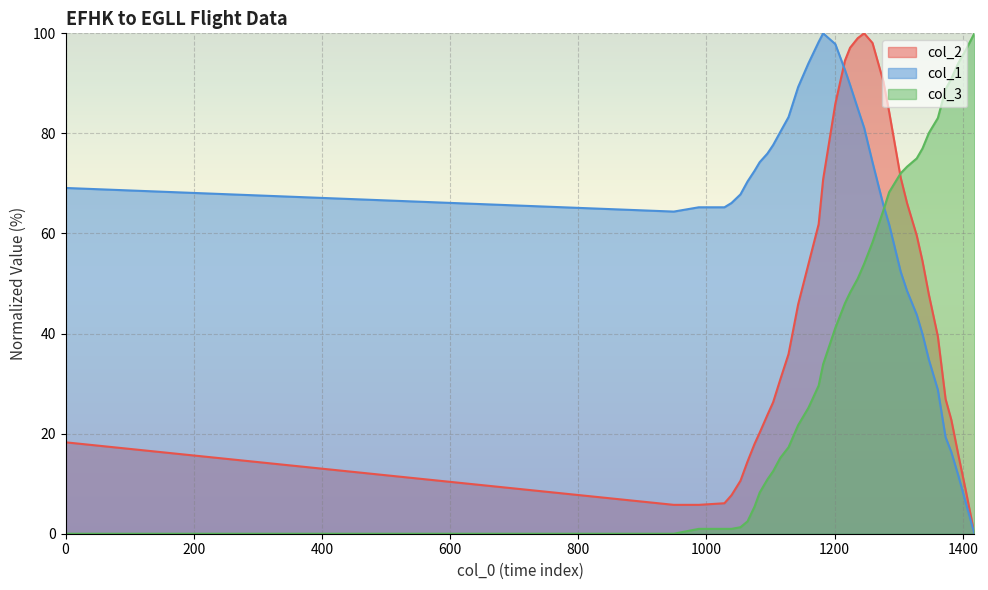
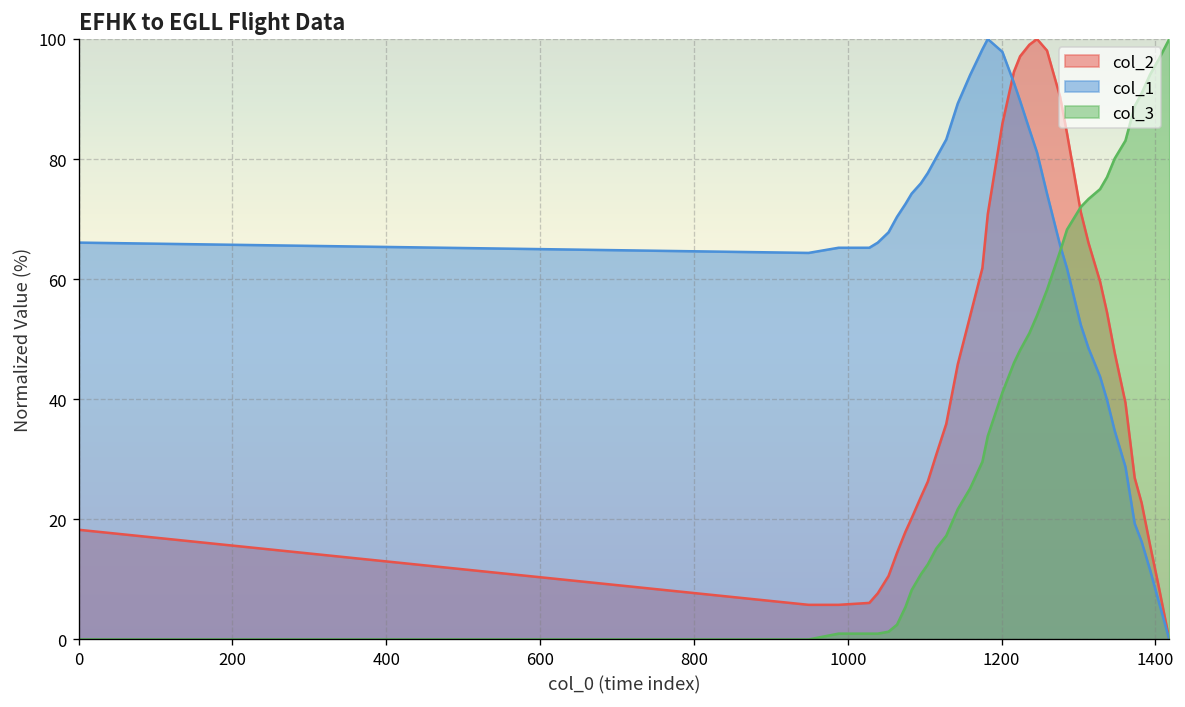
col_1, 0: 69 -> 66
